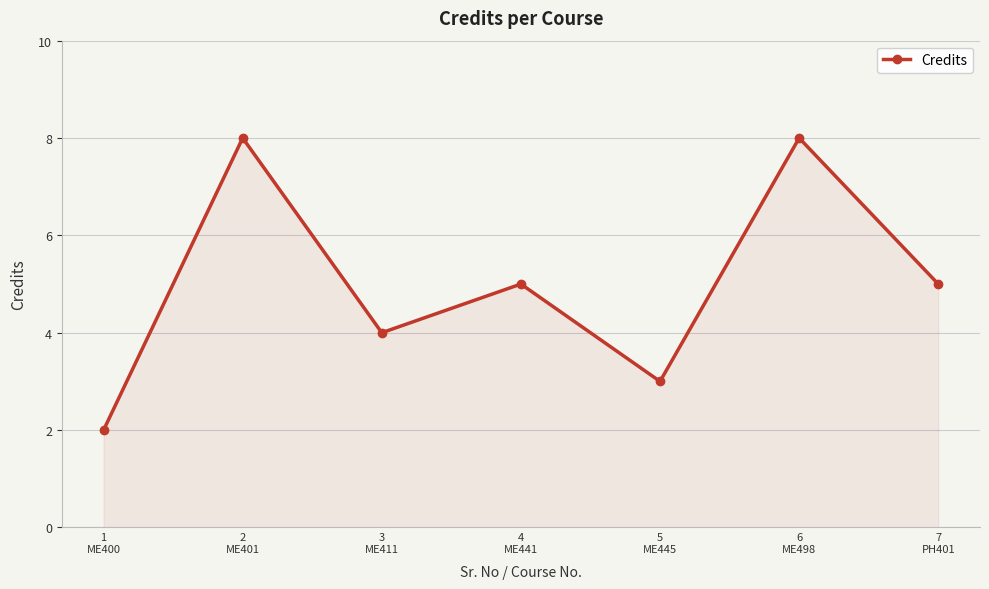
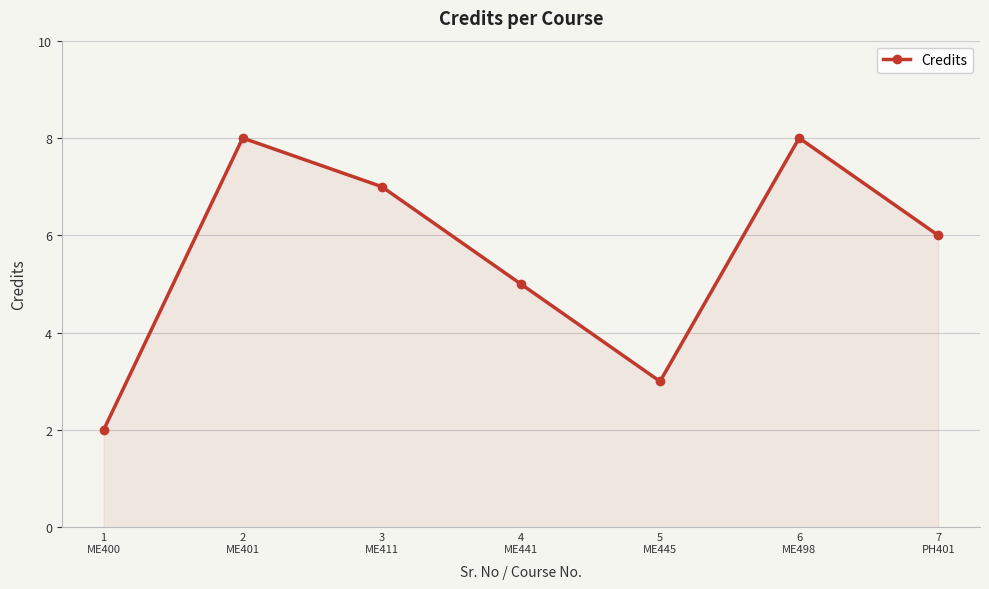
3 ME411: 4 -> 7
7 PH401: 5 -> 6
